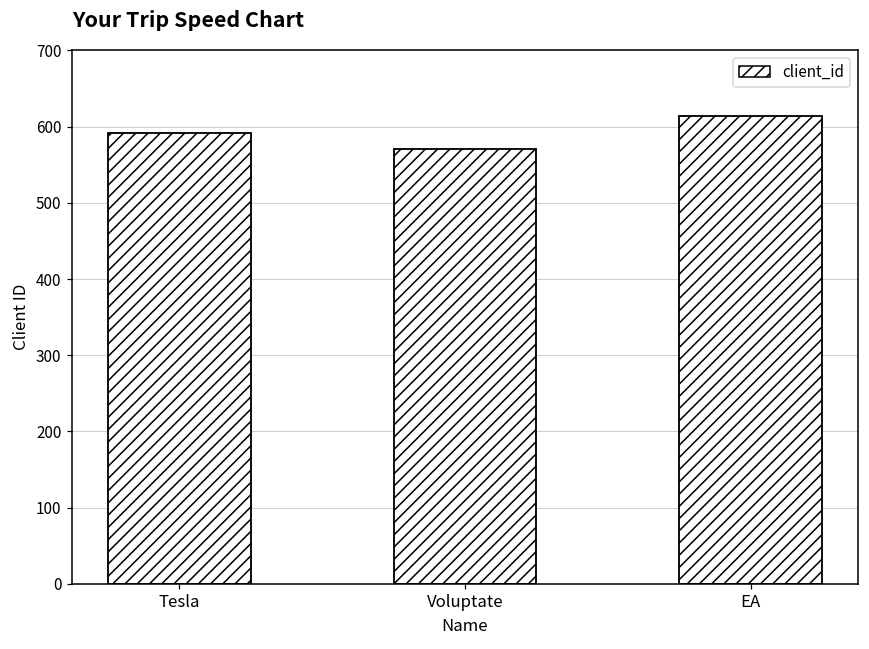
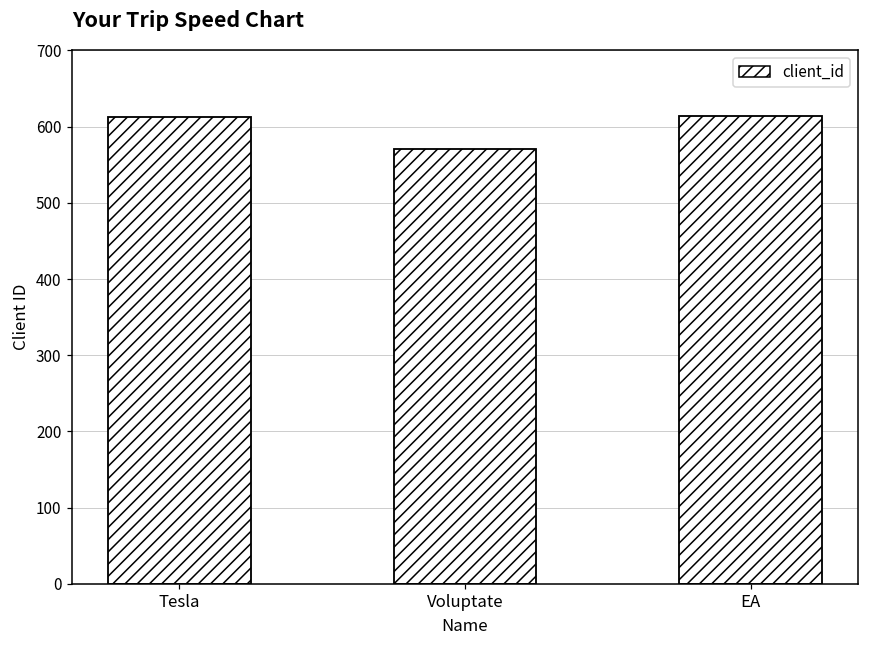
Tesla: 590 -> 610
